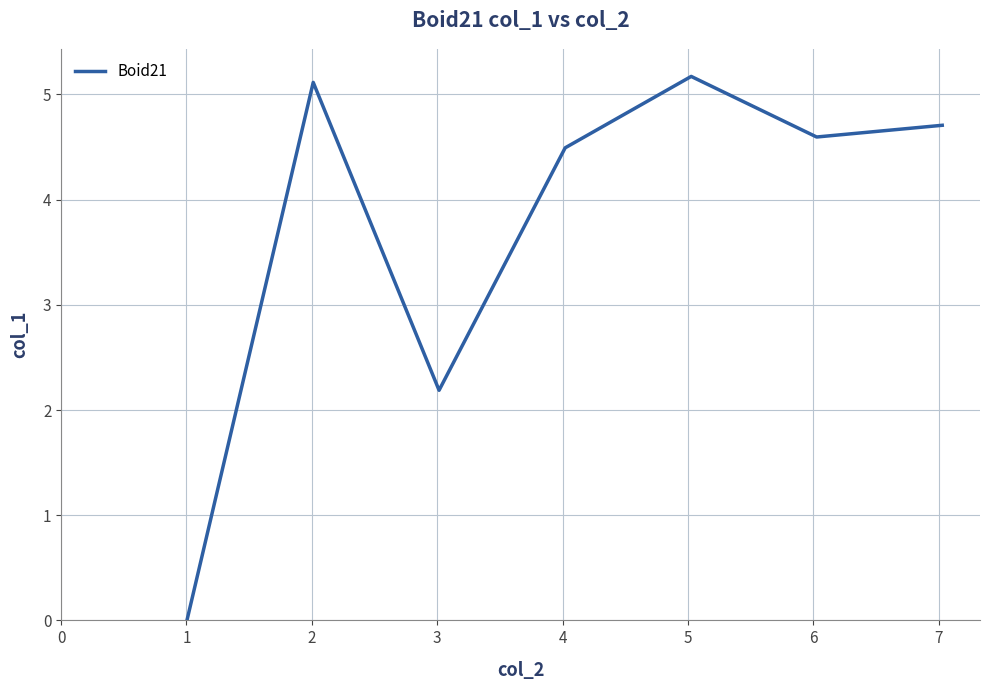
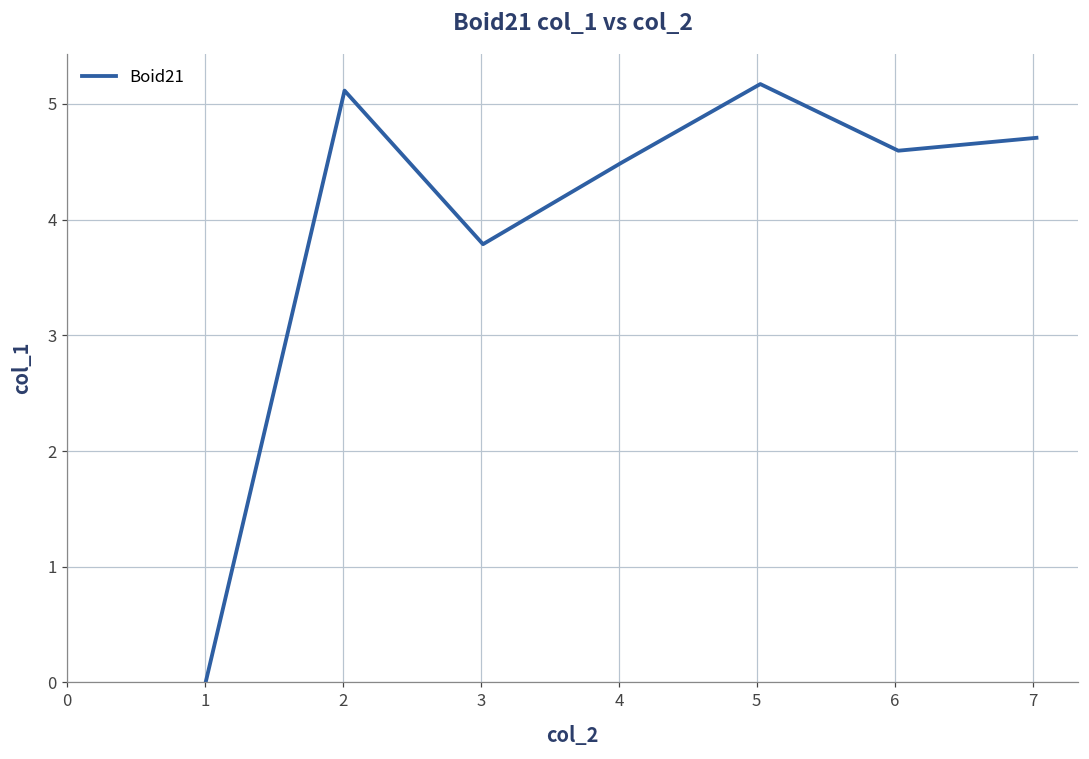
3: 2.19 -> 3.79
